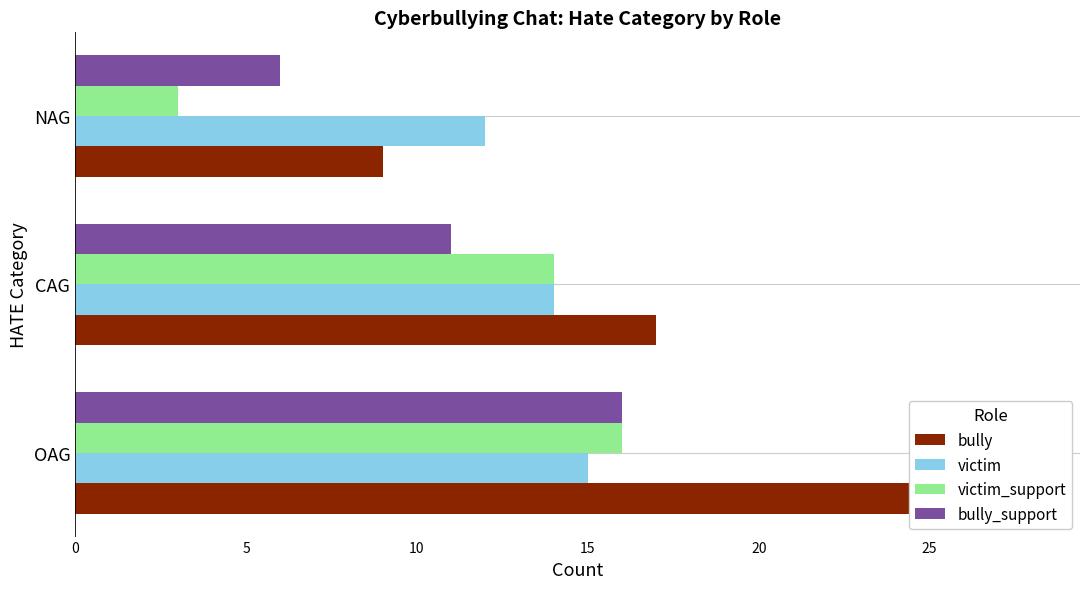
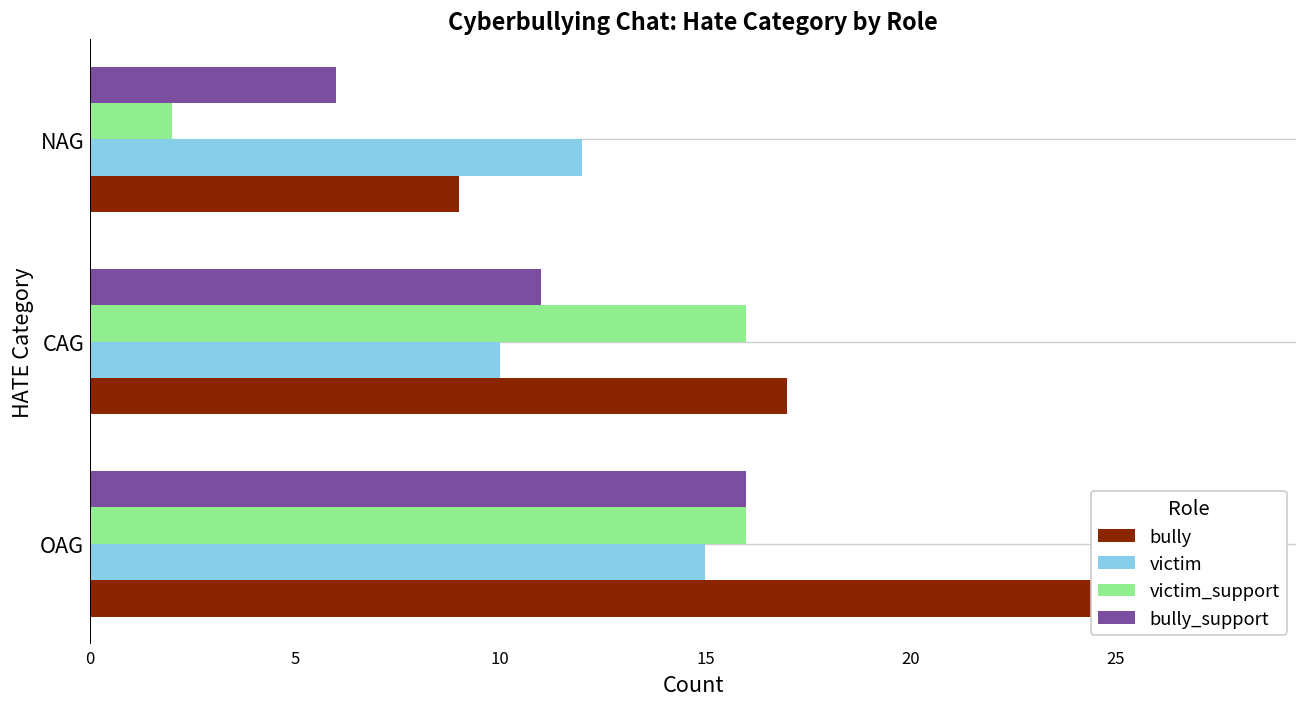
victim_support, NAG: 3 -> 2
victim_support, CAG: 14 -> 16
victim, CAG: 14 -> 10
